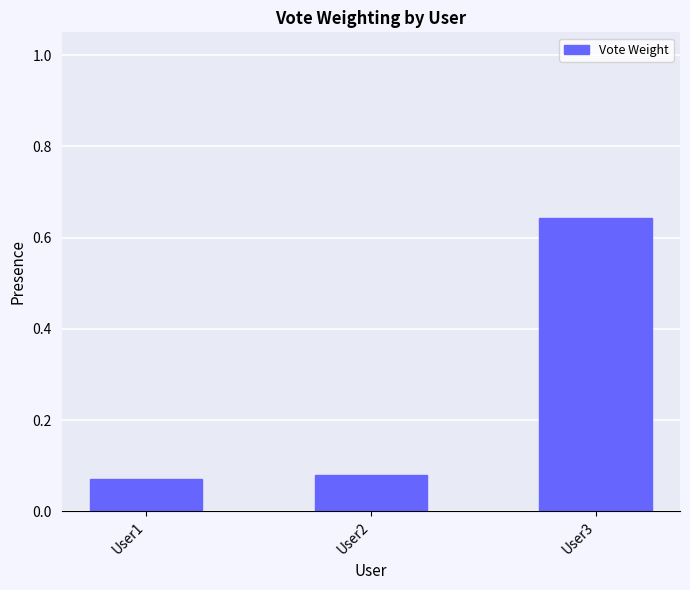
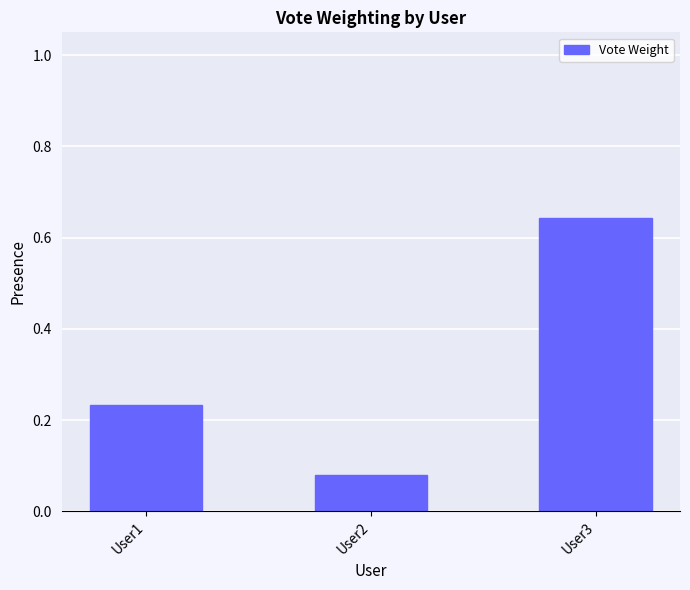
User1: 0.07 -> 0.23
